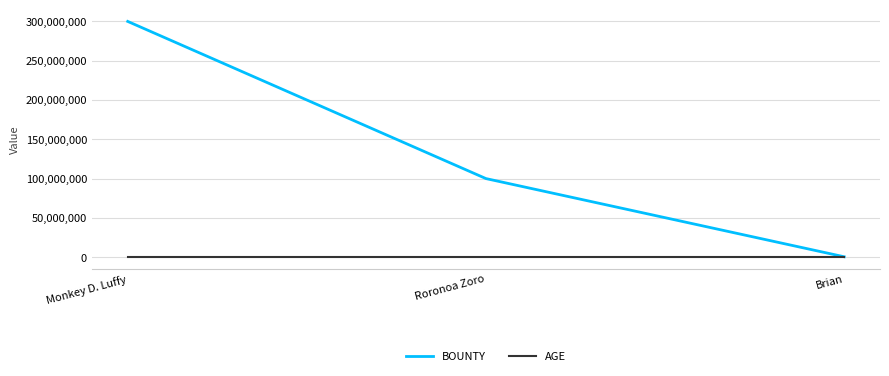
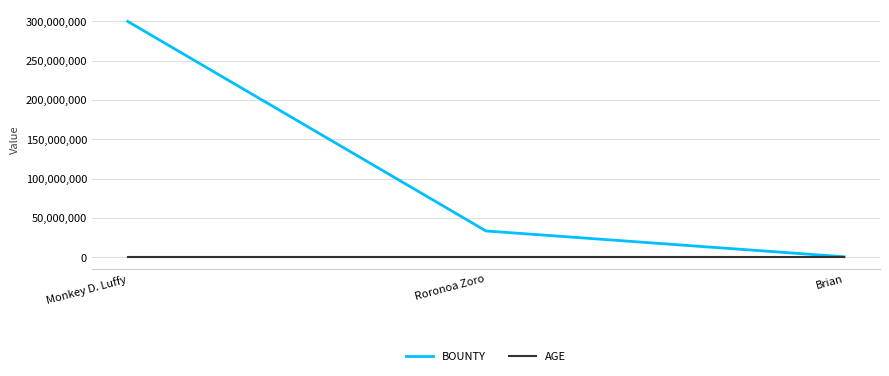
BOUNTY, Roronoa Zoro: 100,000,000 -> 30,000,000
